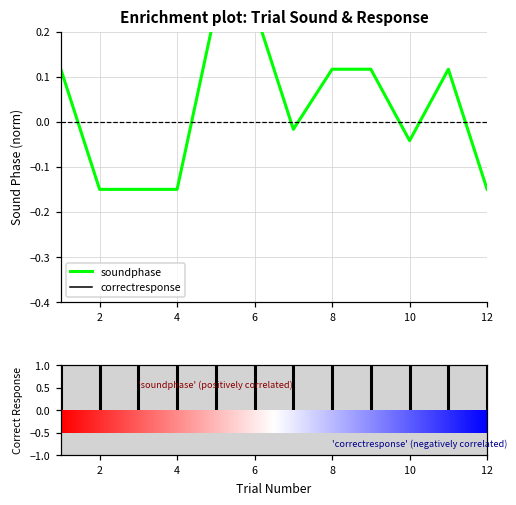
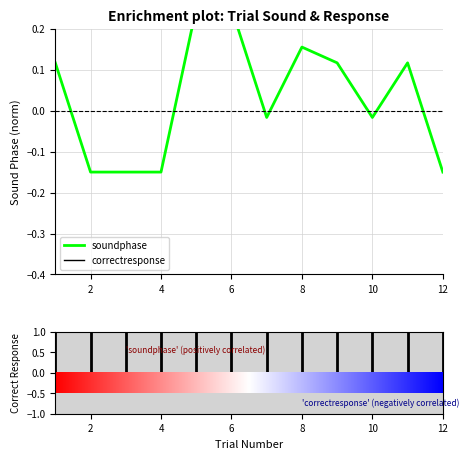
8: 0.12 -> 0.16
10: -0.04 -> -0.02
